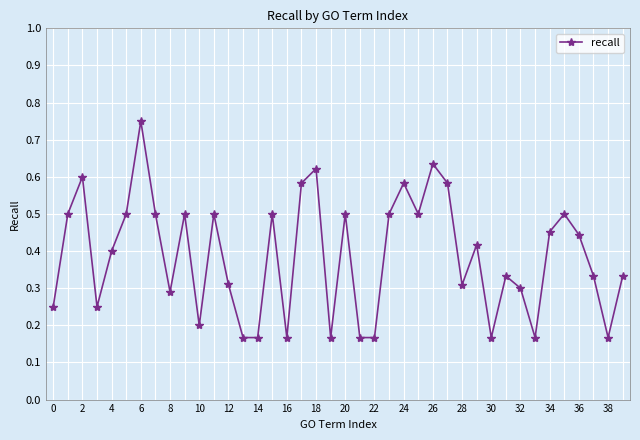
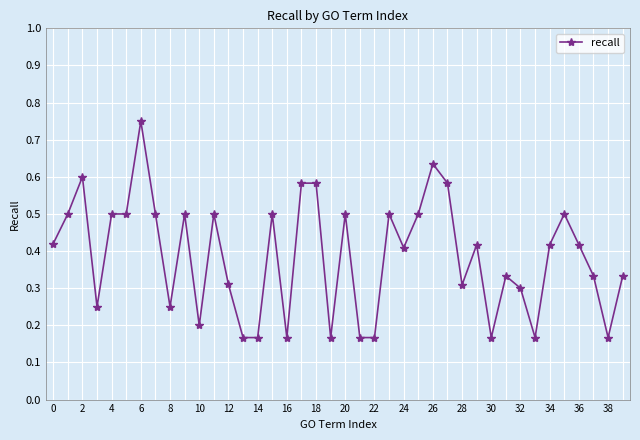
0: 0.25 -> 0.42
4: 0.4 -> 0.5
8: 0.29 -> 0.25
18: 0.62 -> 0.58
24: 0.58 -> 0.41
34: 0.45 -> 0.42
36: 0.44 -> 0.42
